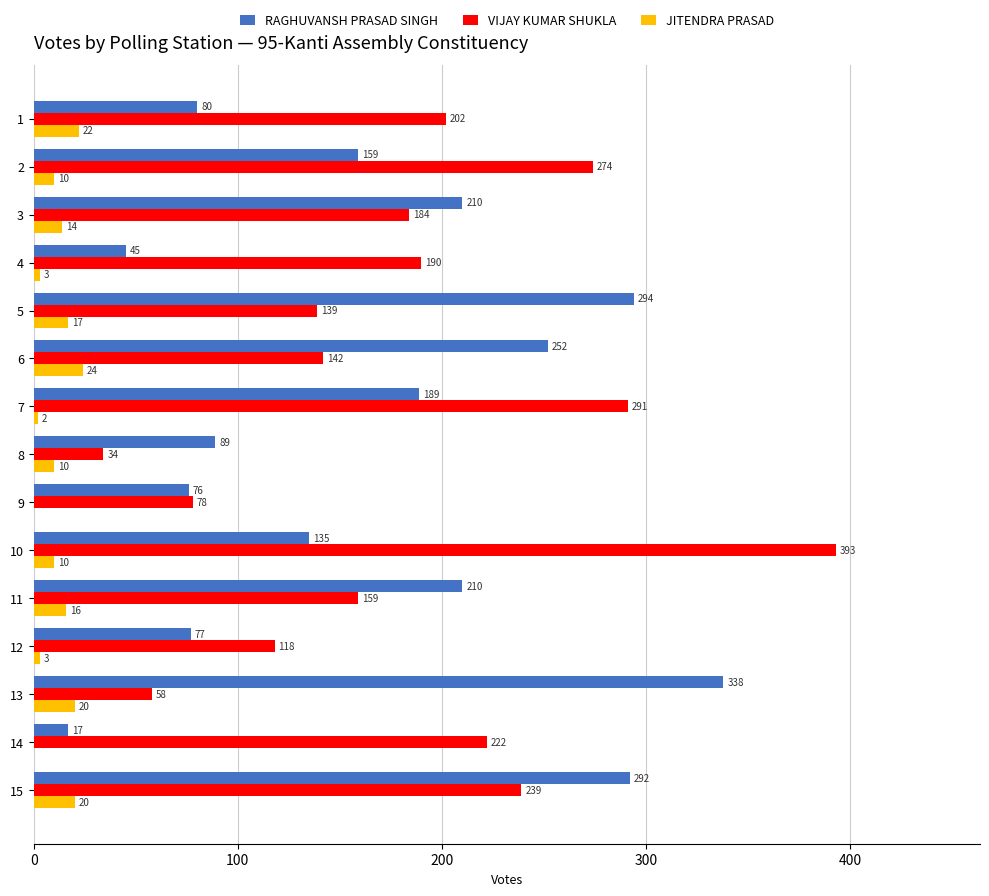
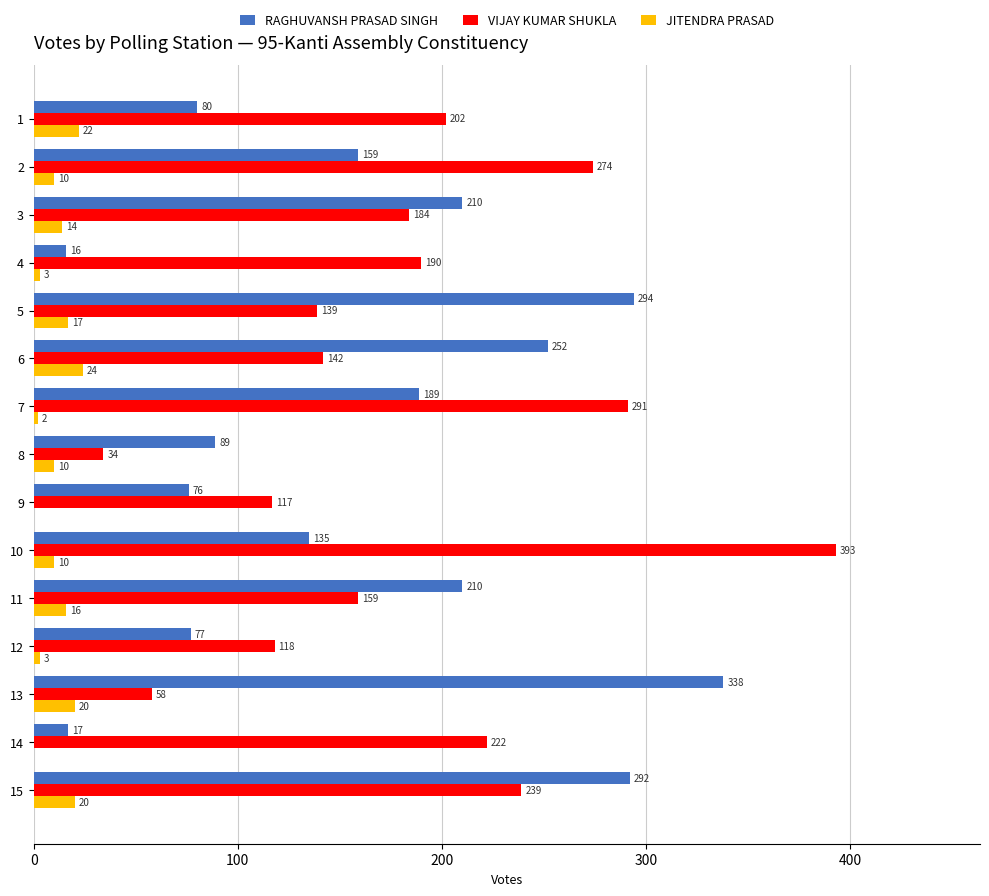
RAGHUVANSH PRASAD SINGH, 4: 45 -> 16
VIJAY KUMAR SHUKLA, 9: 78 -> 117
